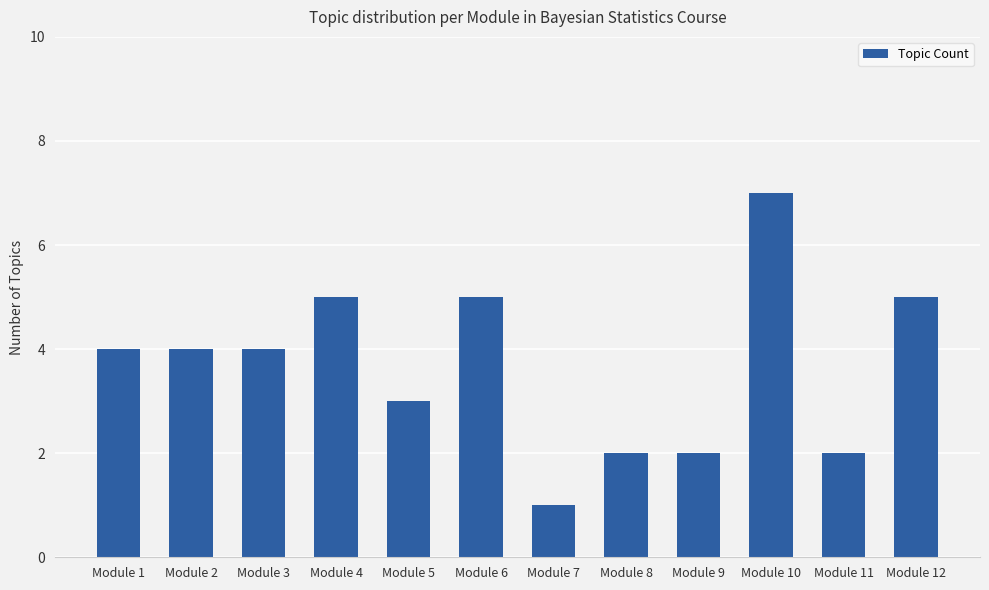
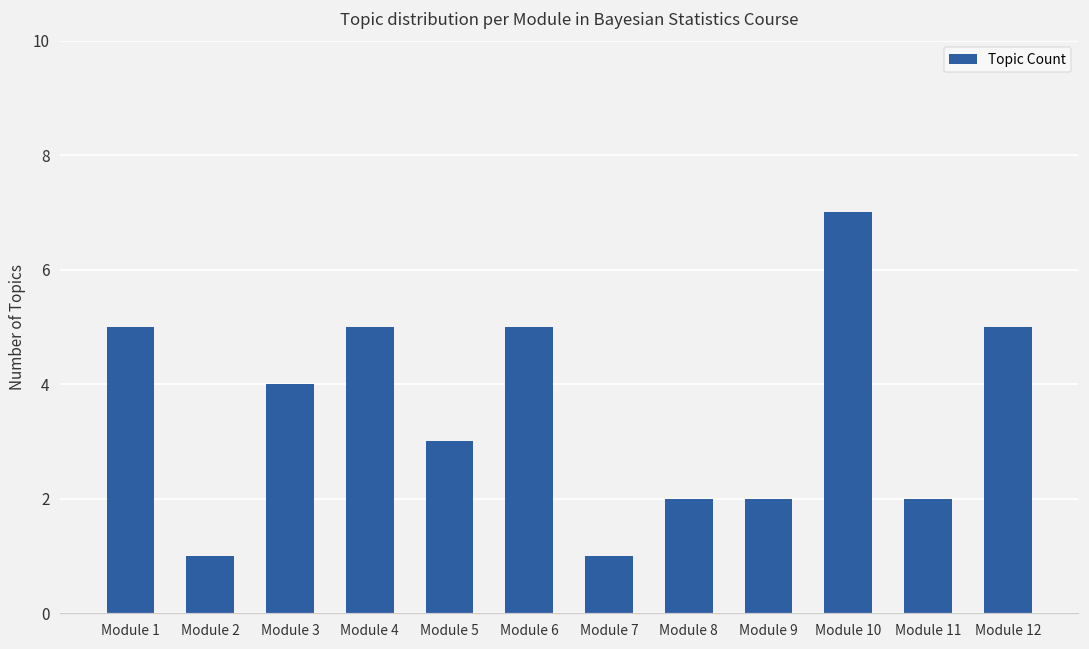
Module 1: 4 -> 5
Module 2: 4 -> 1
